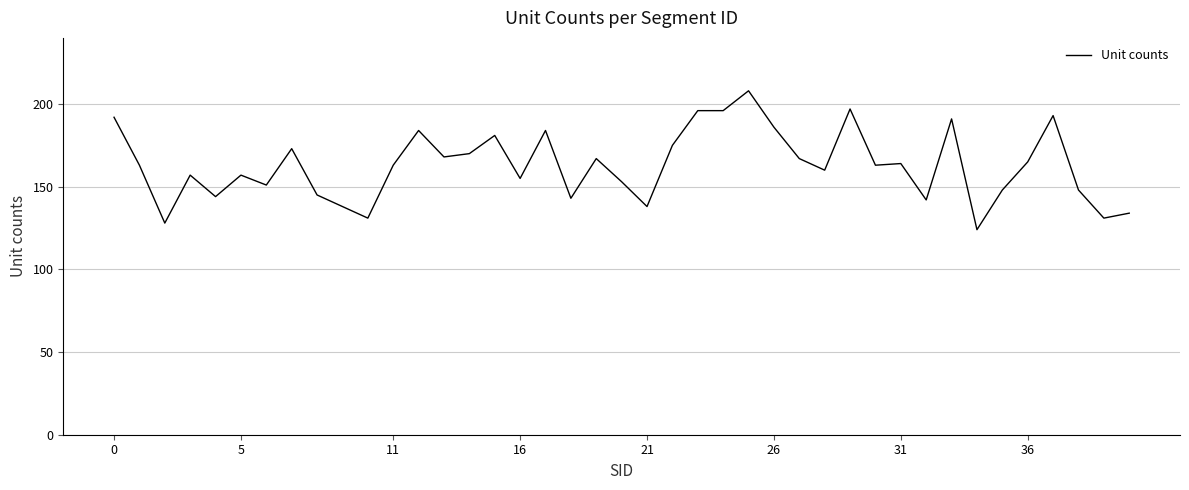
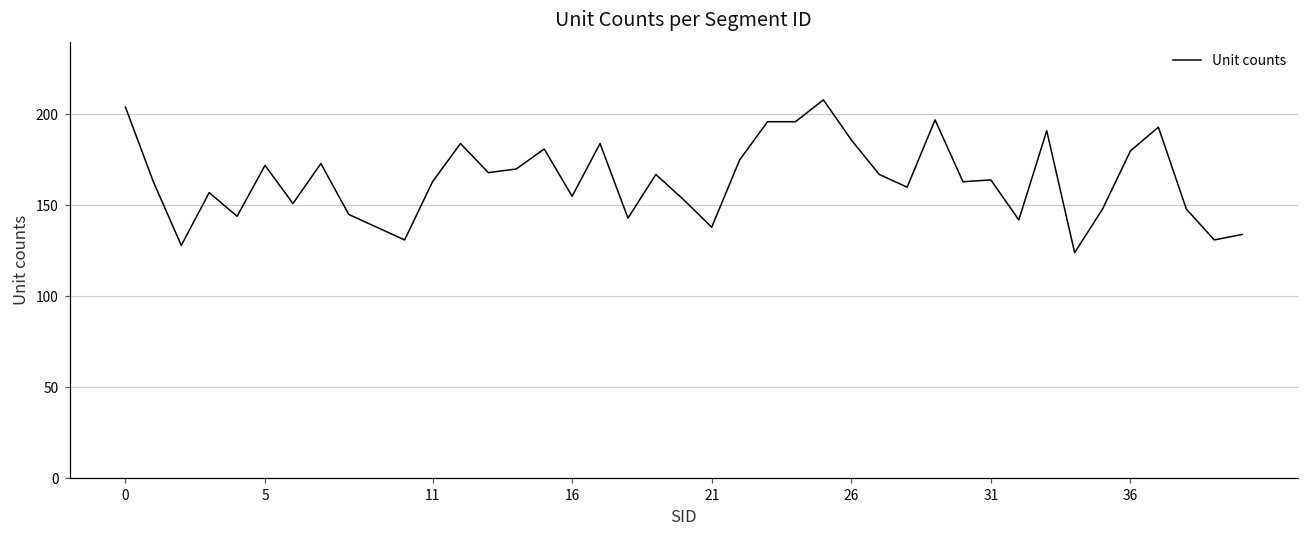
0: 192 -> 204
5: 157 -> 172
36: 165 -> 180
